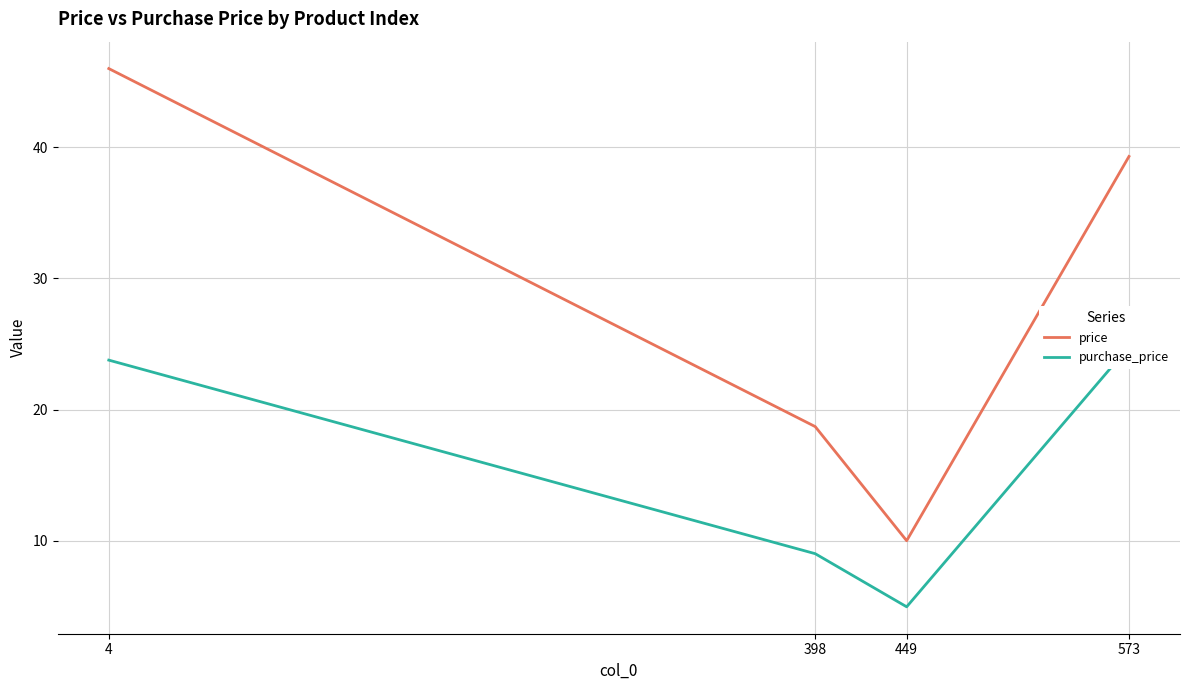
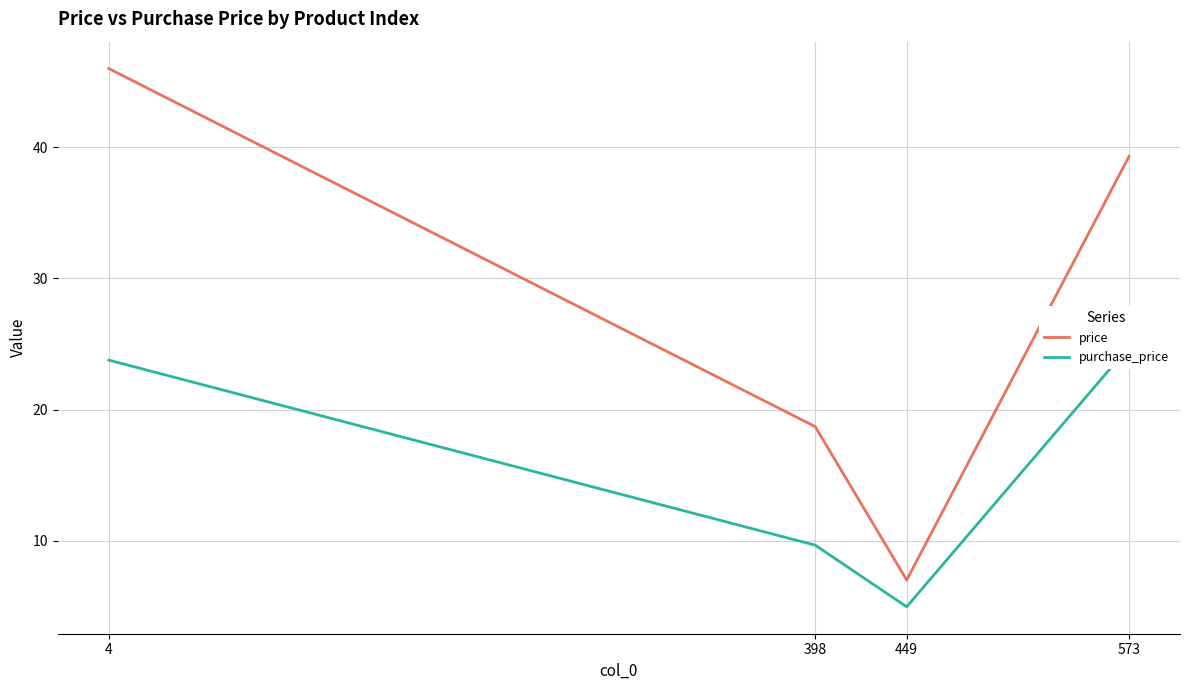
purchase_price, 398: 9.0 -> 9.7
price, 449: 10 -> 7
